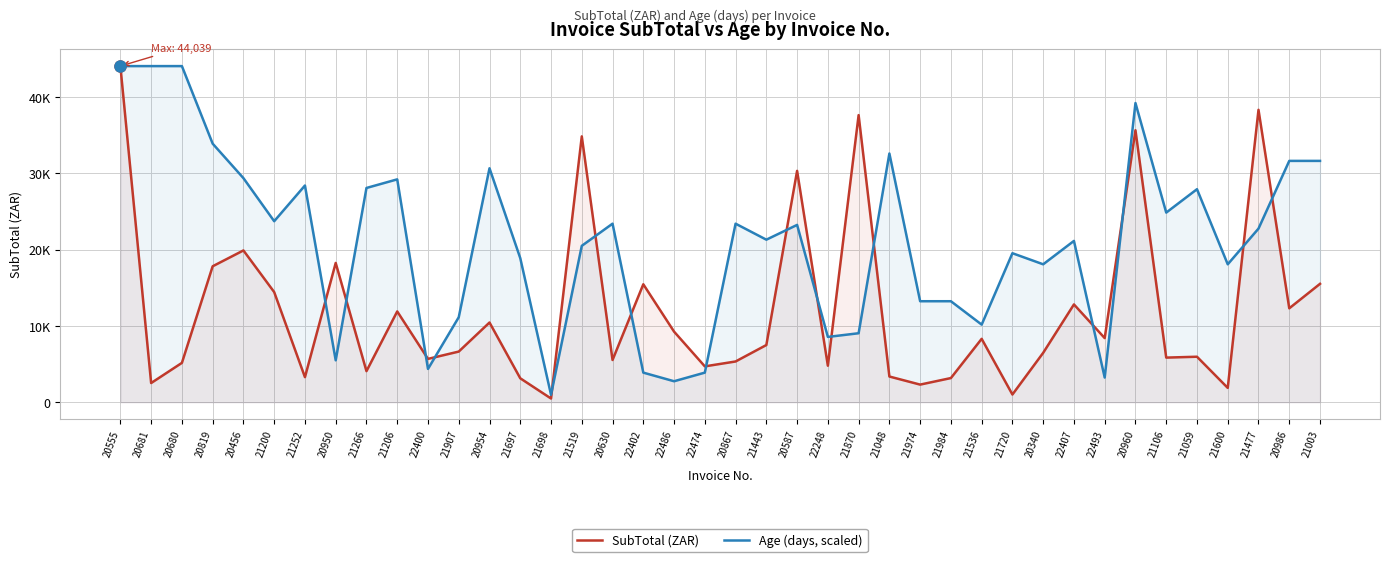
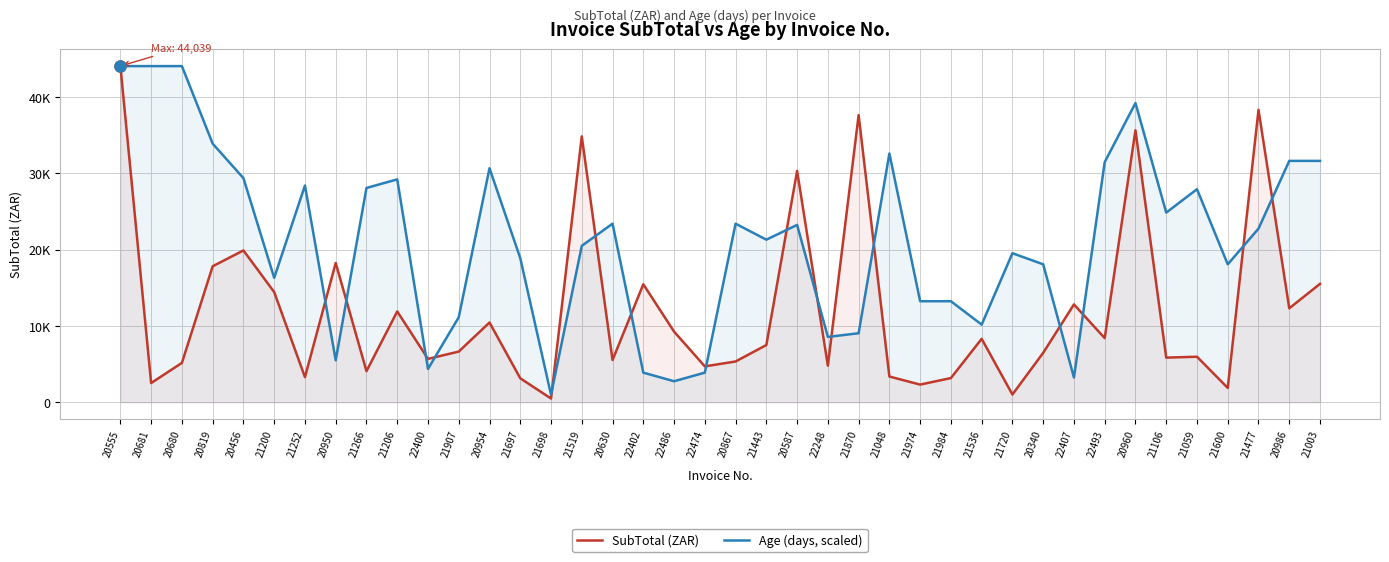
Age (days, scaled), 21200: 24000 -> 16000
Age (days, scaled), 22407: 21000 -> 3000
Age (days, scaled), 22493: 3000 -> 31000
